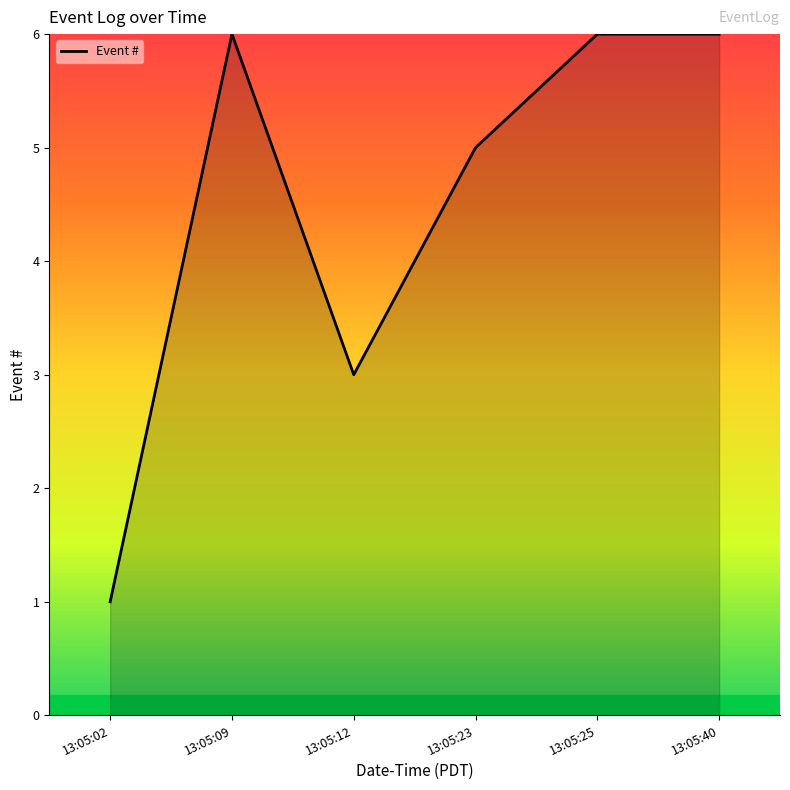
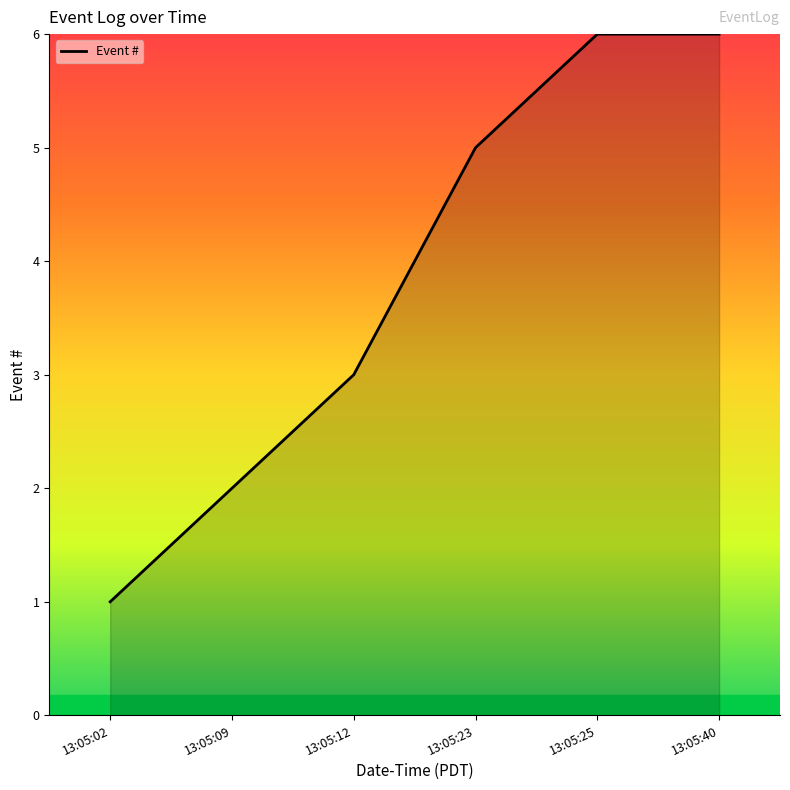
13:05:09: 6 -> 2
